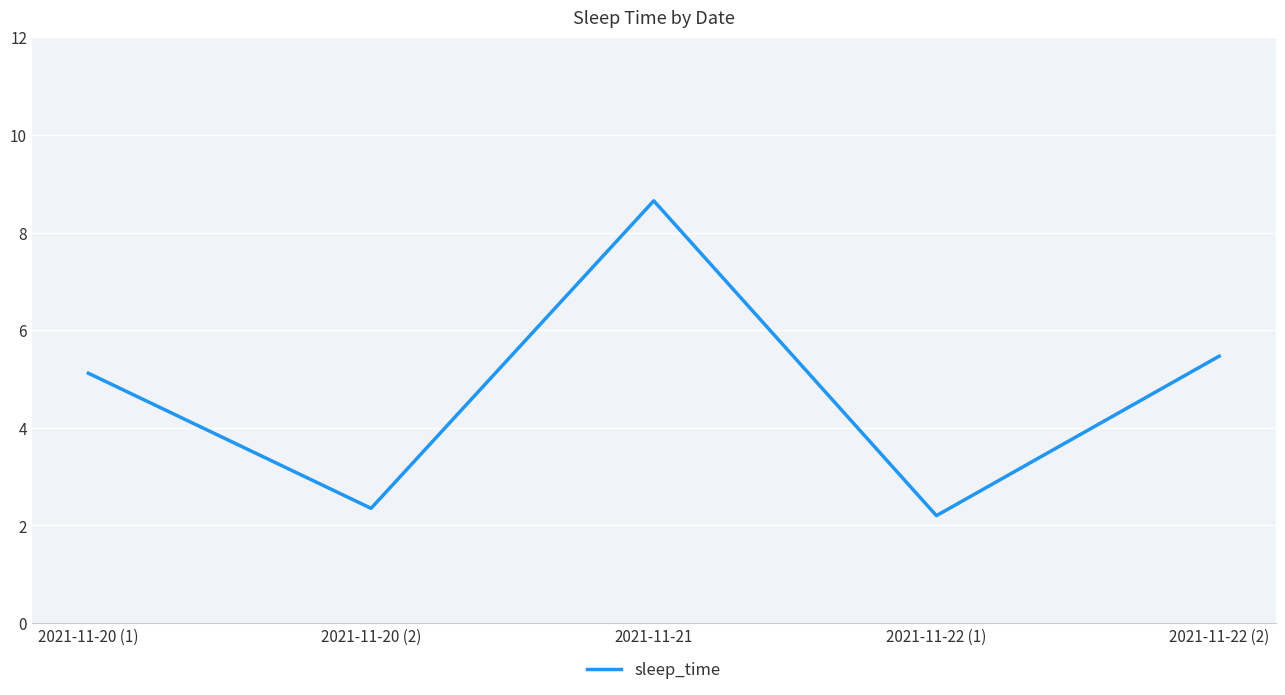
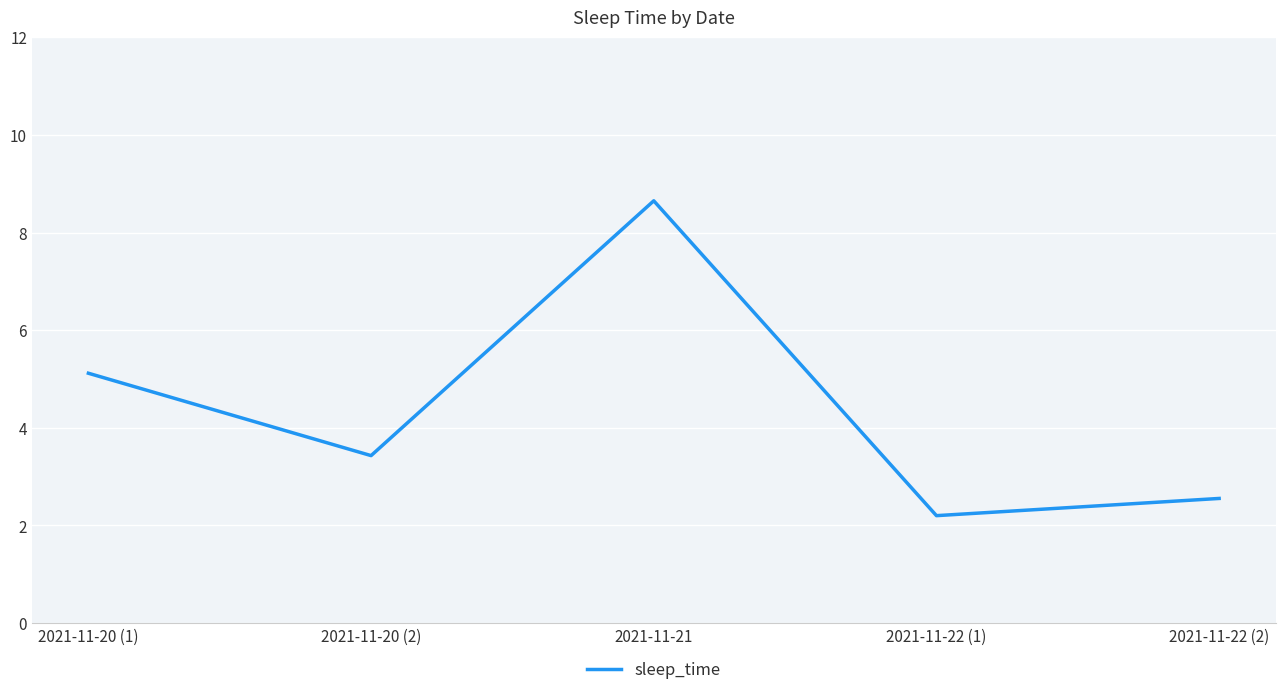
2021-11-20 (2): 2.4 -> 3.4
2021-11-22 (2): 5.5 -> 2.6
